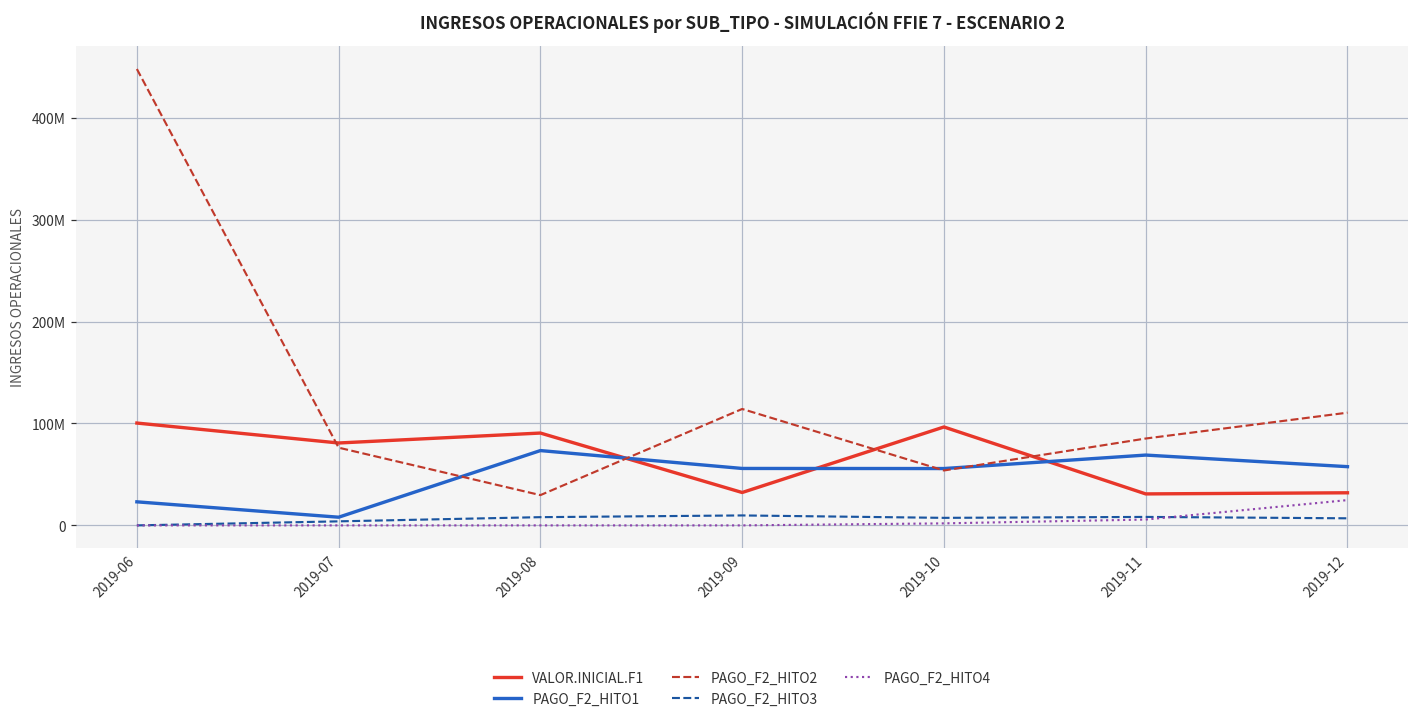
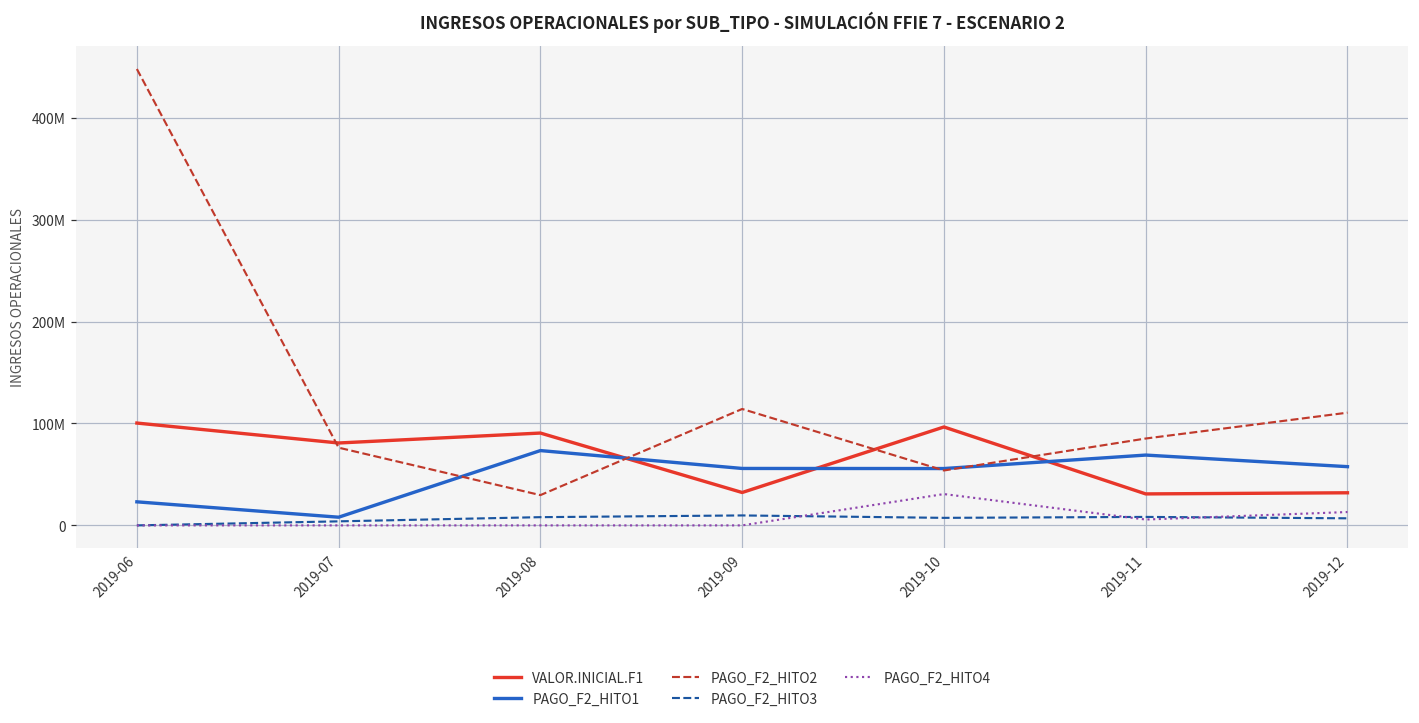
PAGO_F2_HITO4, 2019-10: 0 -> 30000000
PAGO_F2_HITO4, 2019-12: 20000000 -> 10000000
